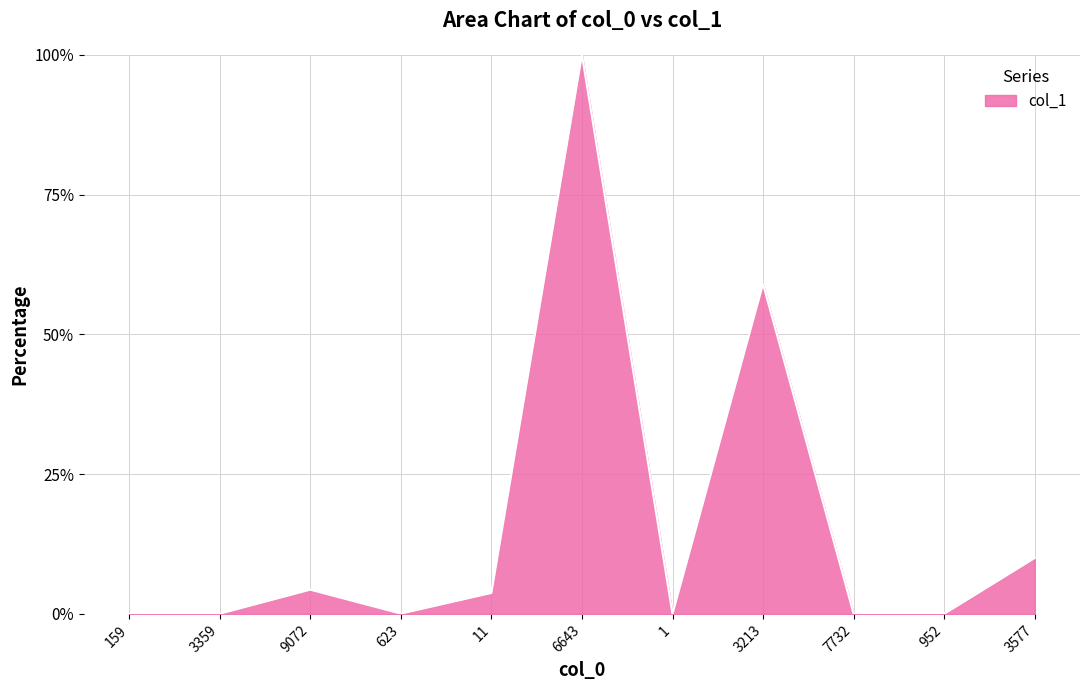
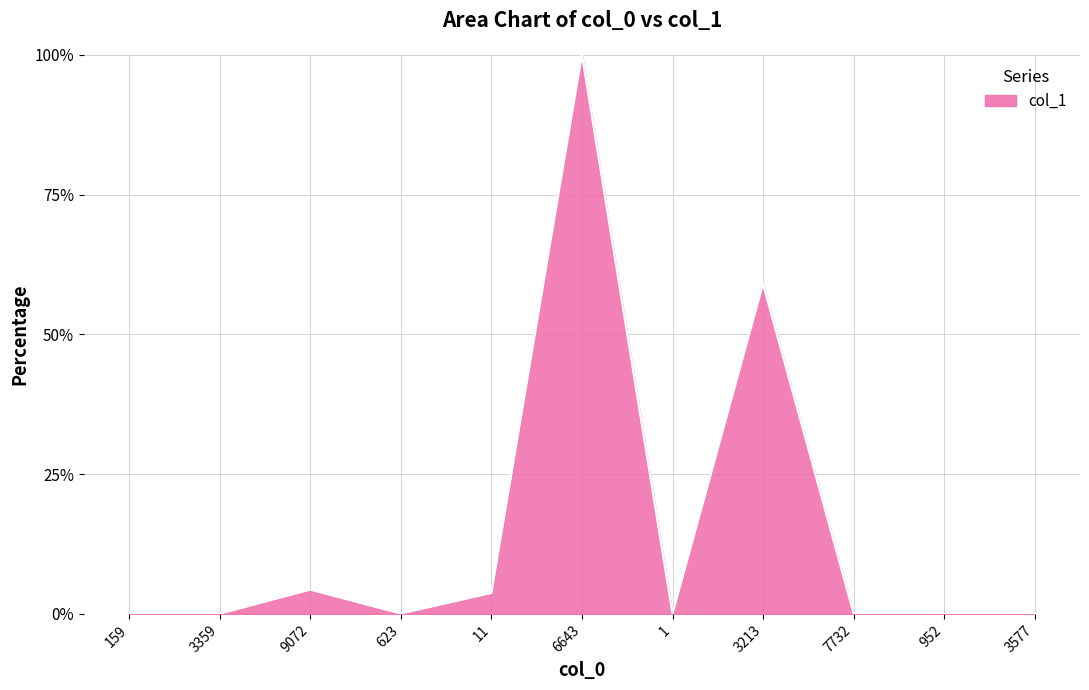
3577: 10% -> 0%
